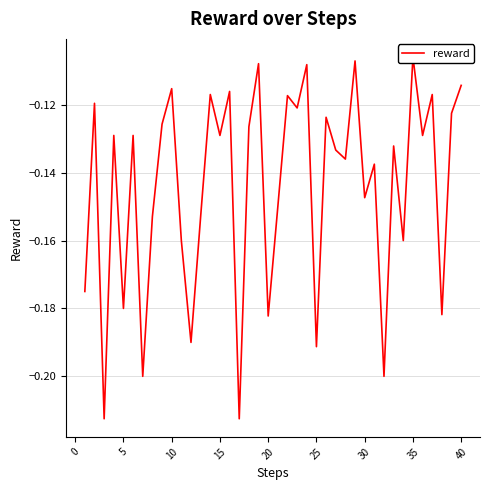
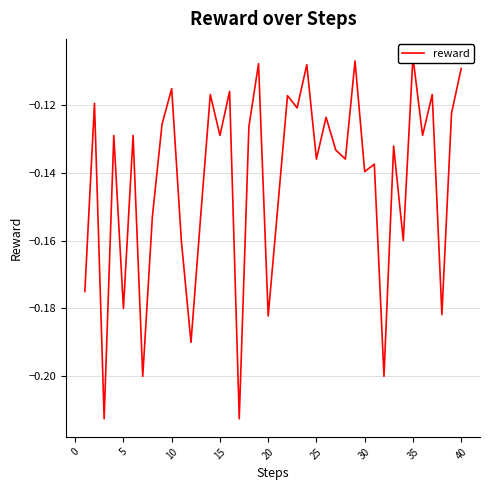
25: -0.191 -> -0.136
30: -0.147 -> -0.140
40: -0.114 -> -0.109
